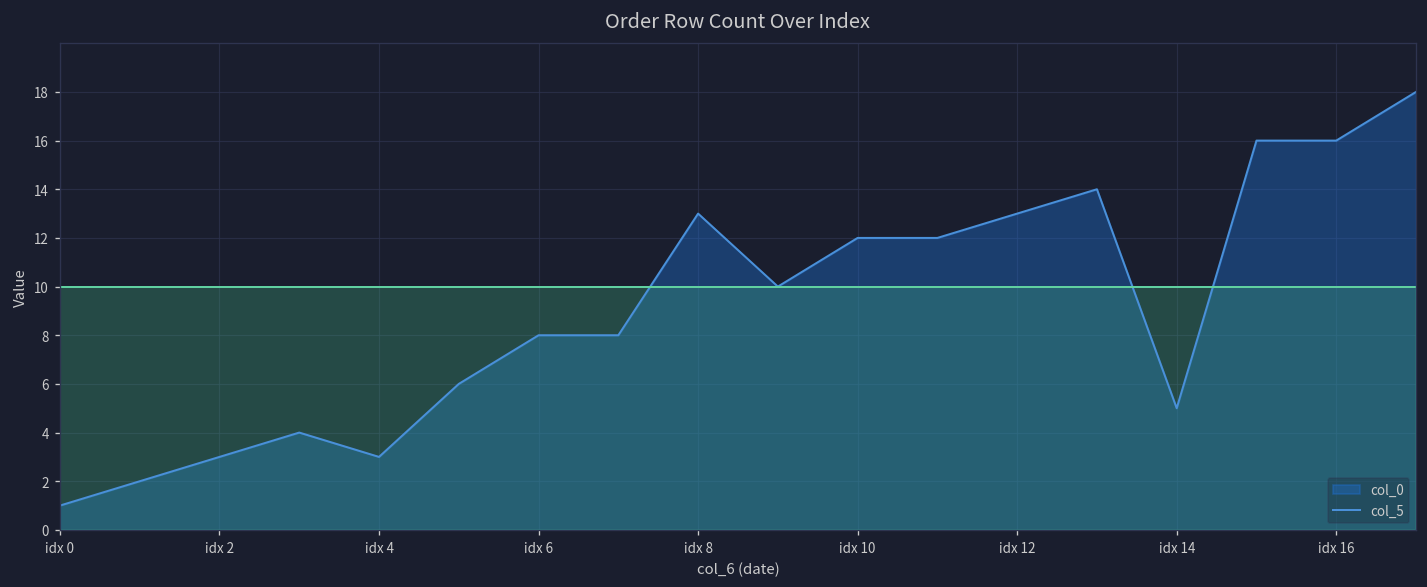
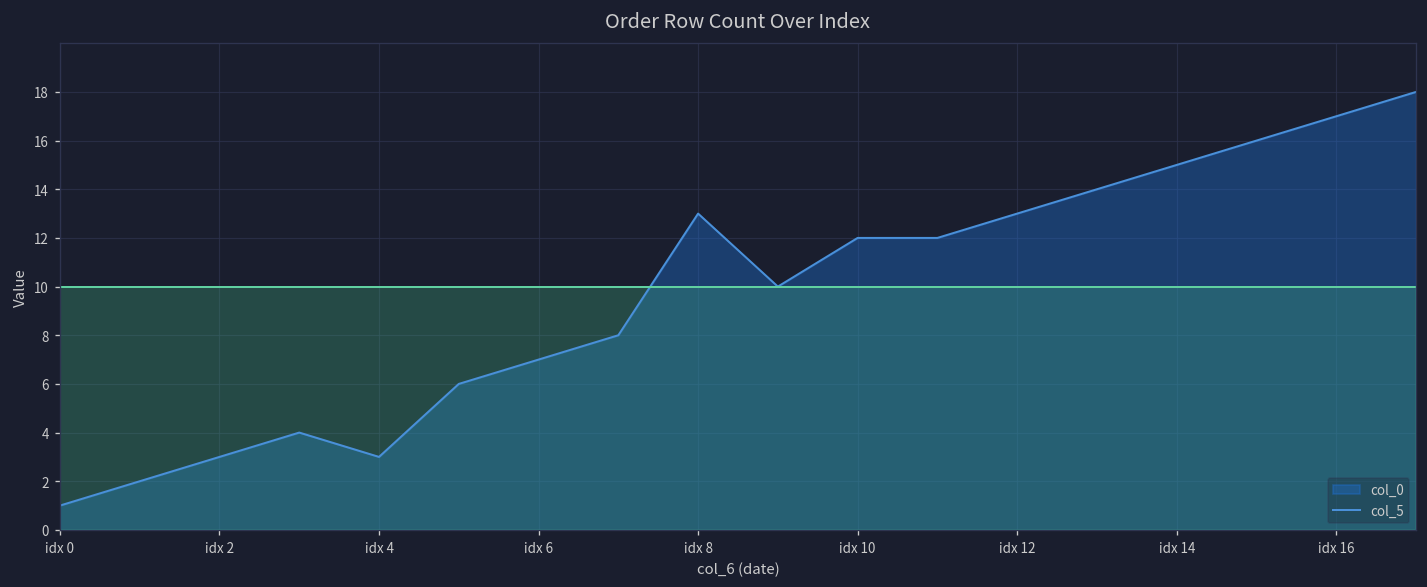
col_0, idx 6: 8 -> 7
col_0, idx 14: 5 -> 15
col_0, idx 16: 16 -> 17
